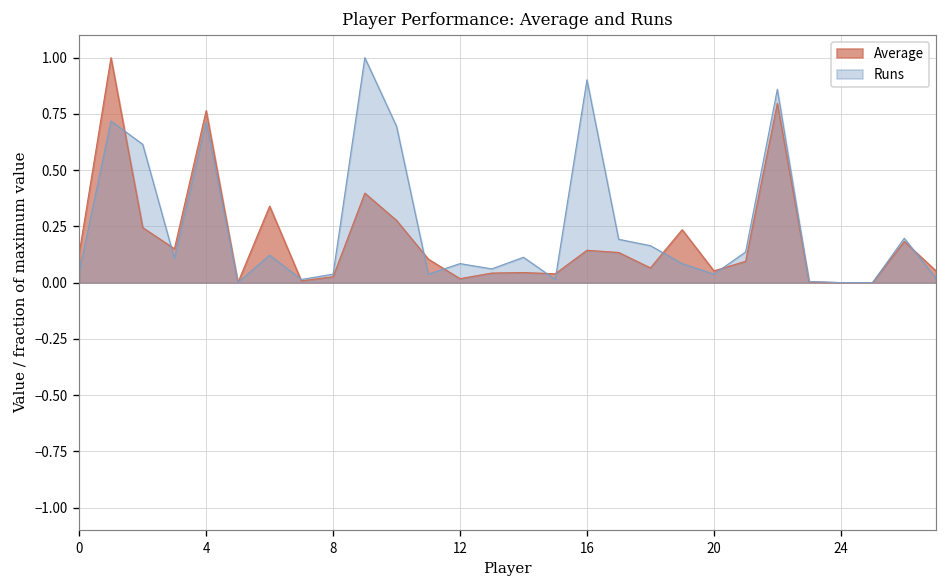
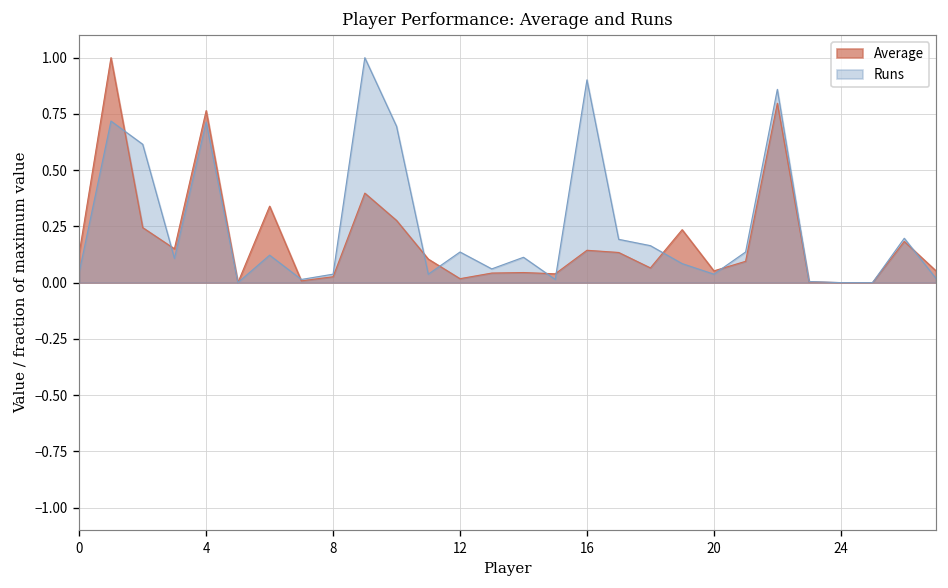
Runs, 12: 0.08 -> 0.14
